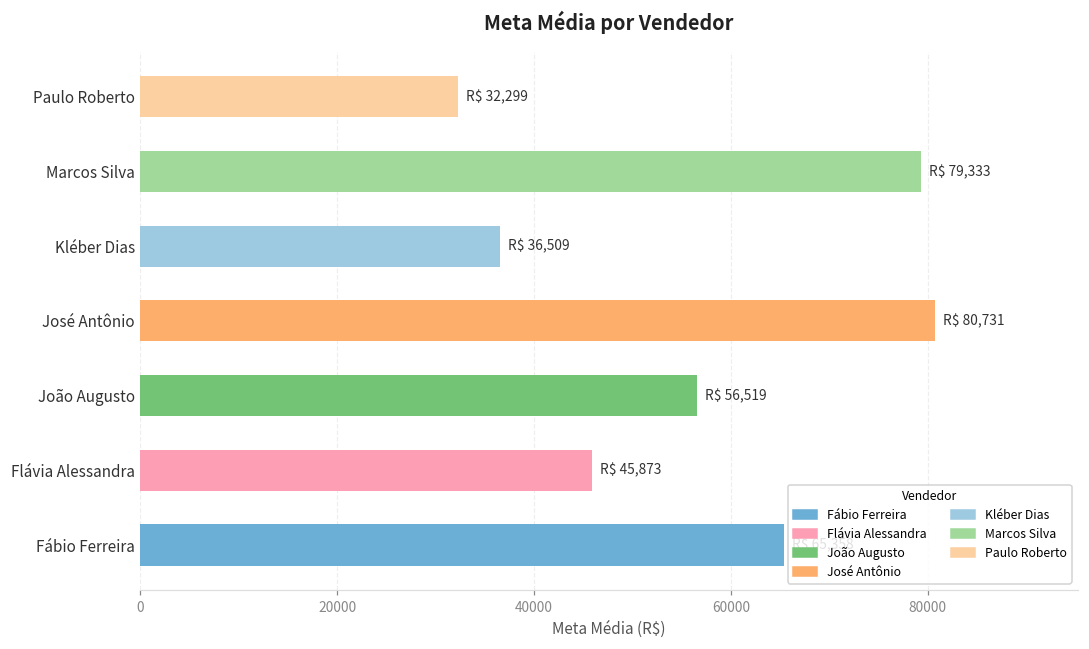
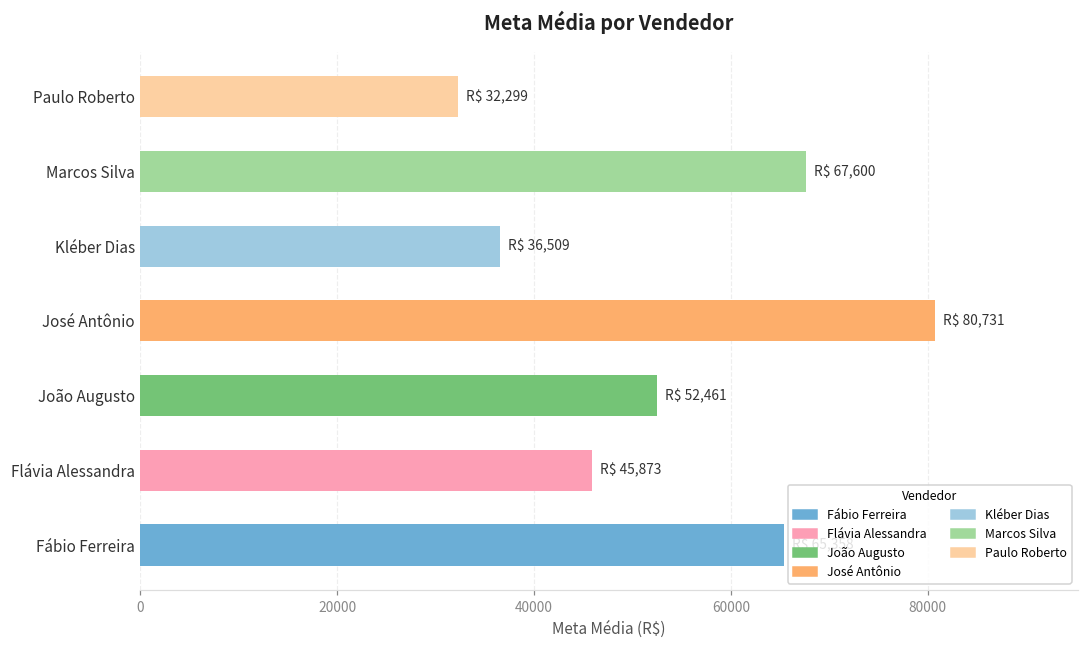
Marcos Silva: 79,333 -> 67,600
João Augusto: 56,519 -> 52,461
